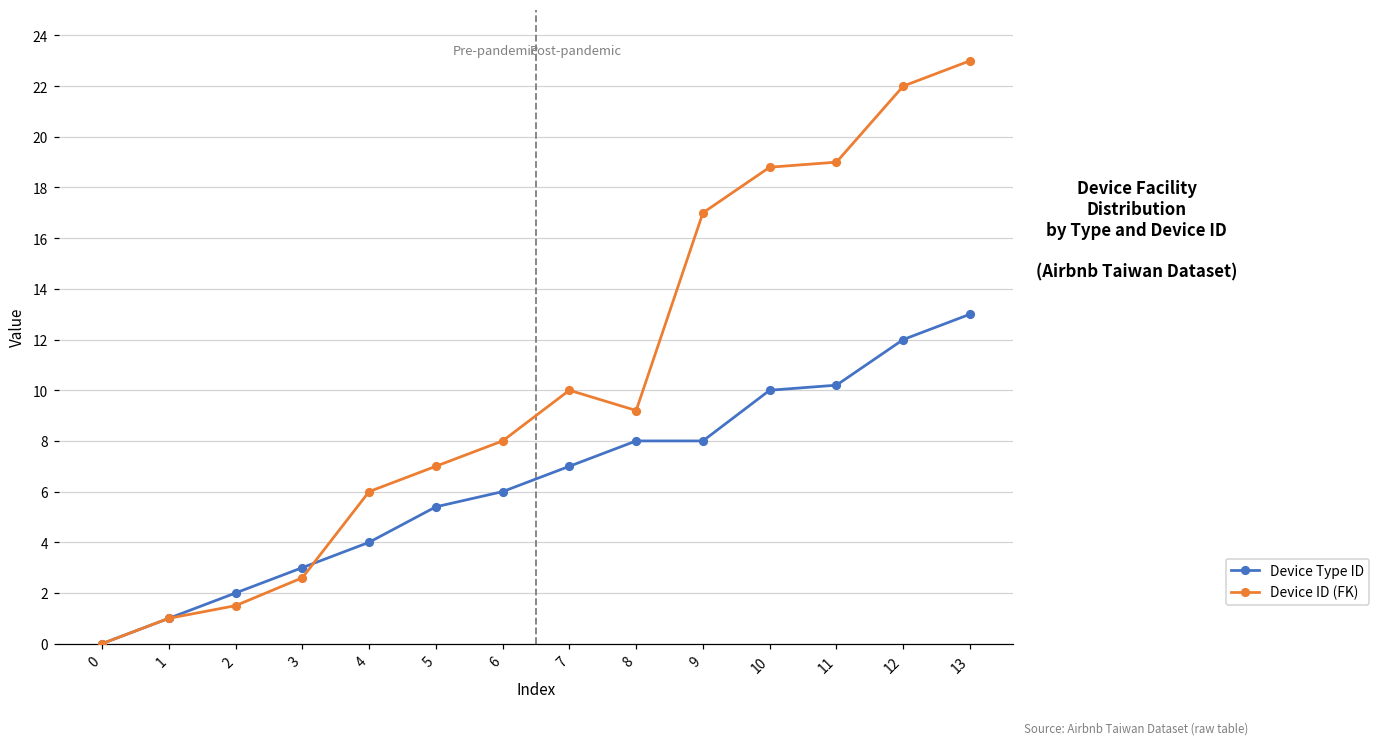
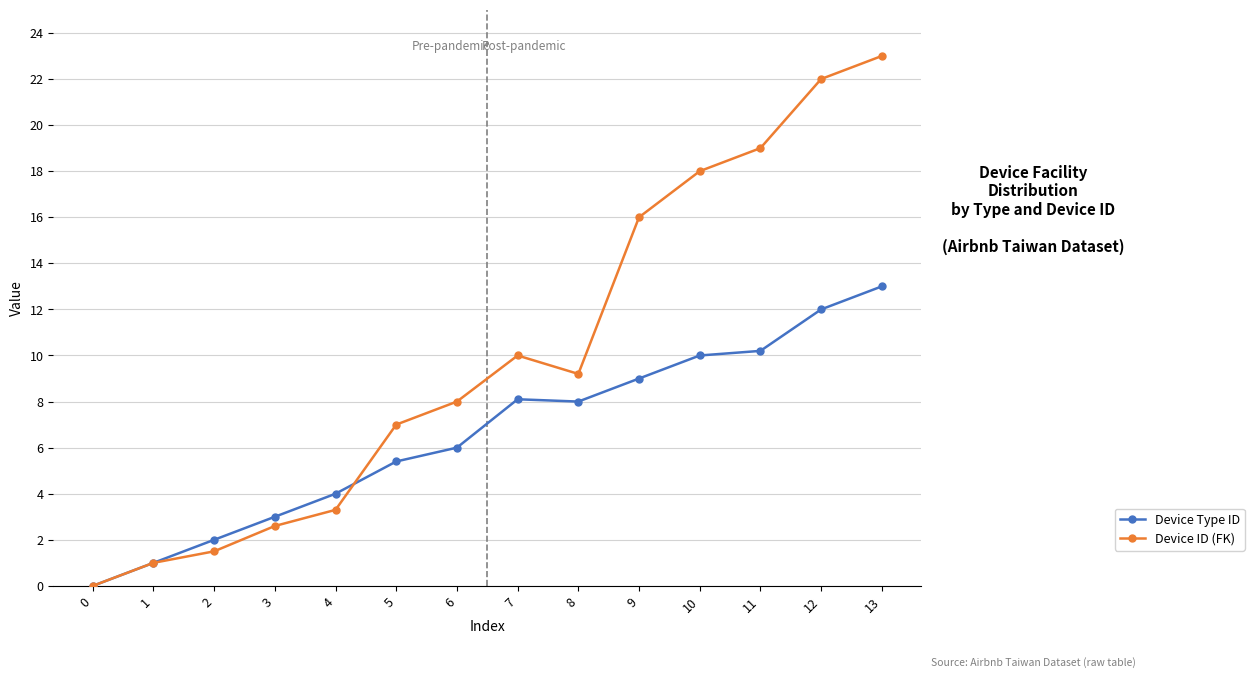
Device ID (FK), 4: 6.0 -> 3.3
Device Type ID, 7: 7.0 -> 8.1
Device Type ID, 9: 8 -> 9
Device ID (FK), 9: 17 -> 16
Device ID (FK), 10: 18.8 -> 18.0
